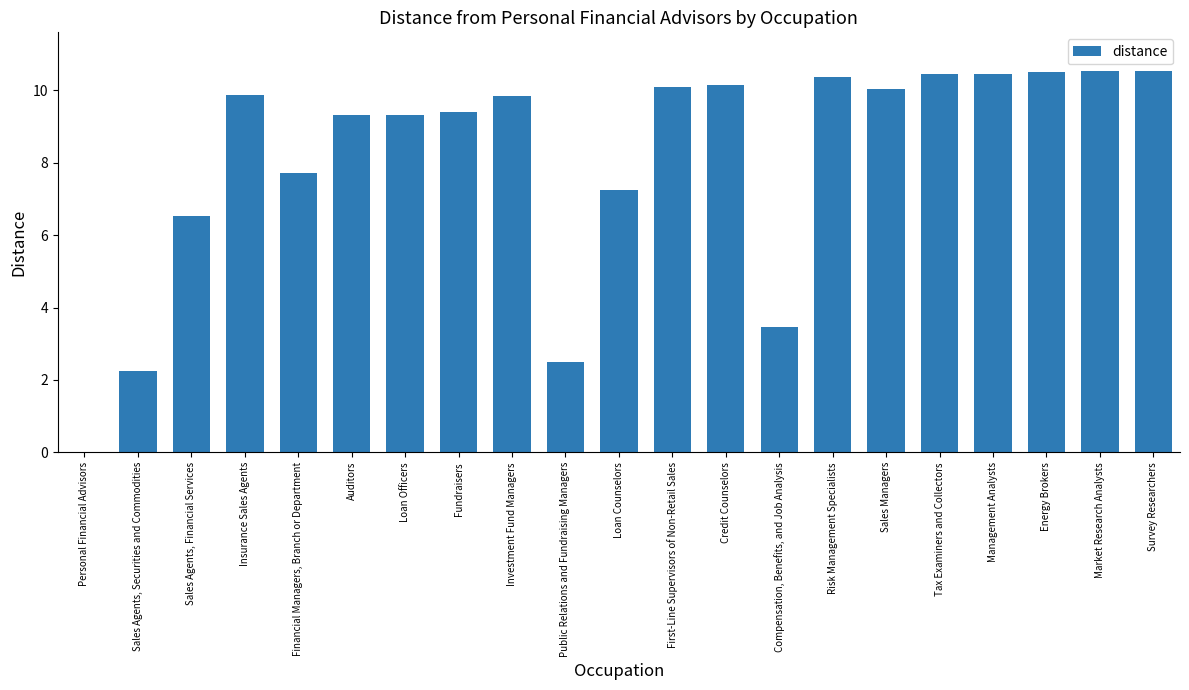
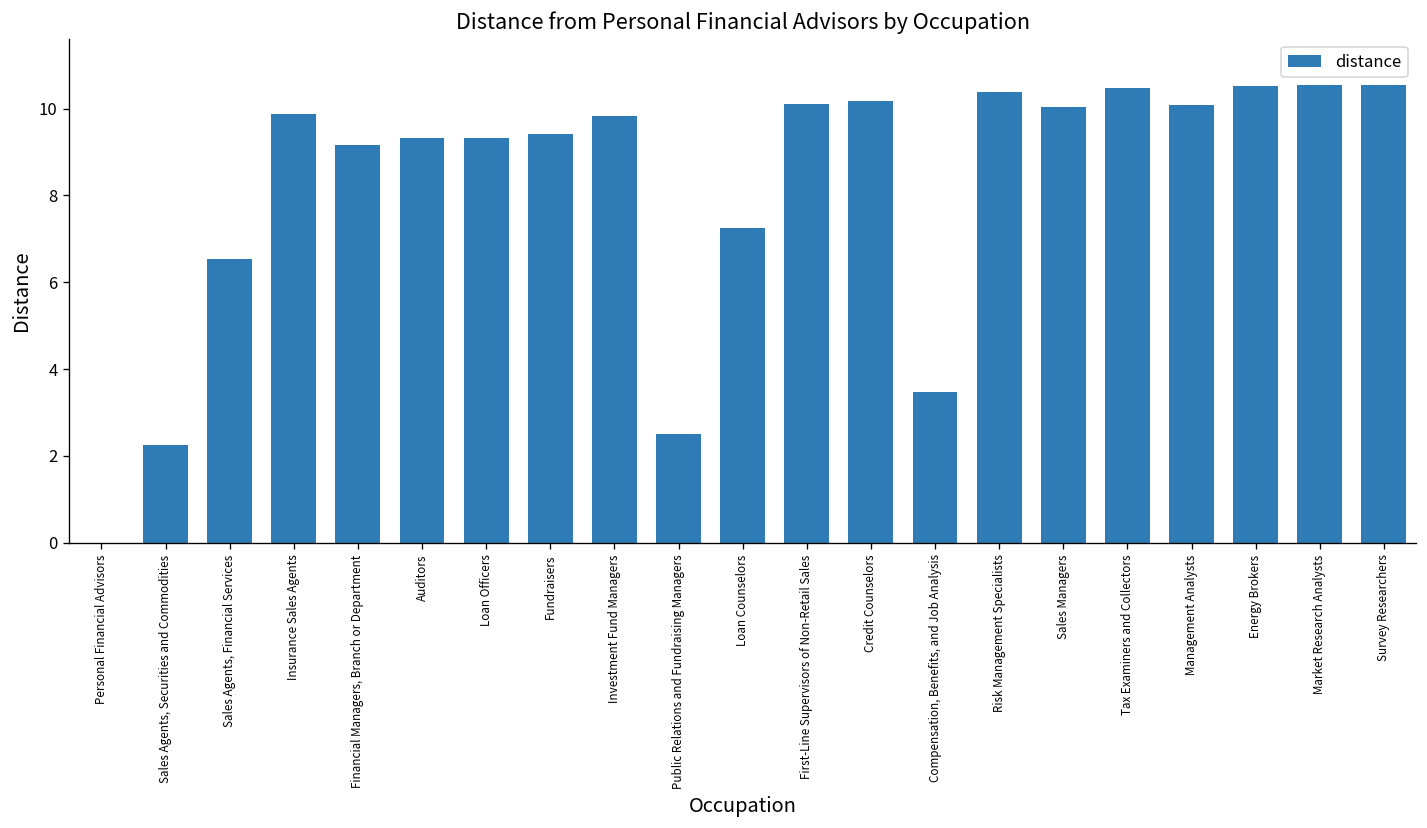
Financial Managers, Branch or Department: 7.7 -> 9.2
Management Analysts: 10.5 -> 10.1
